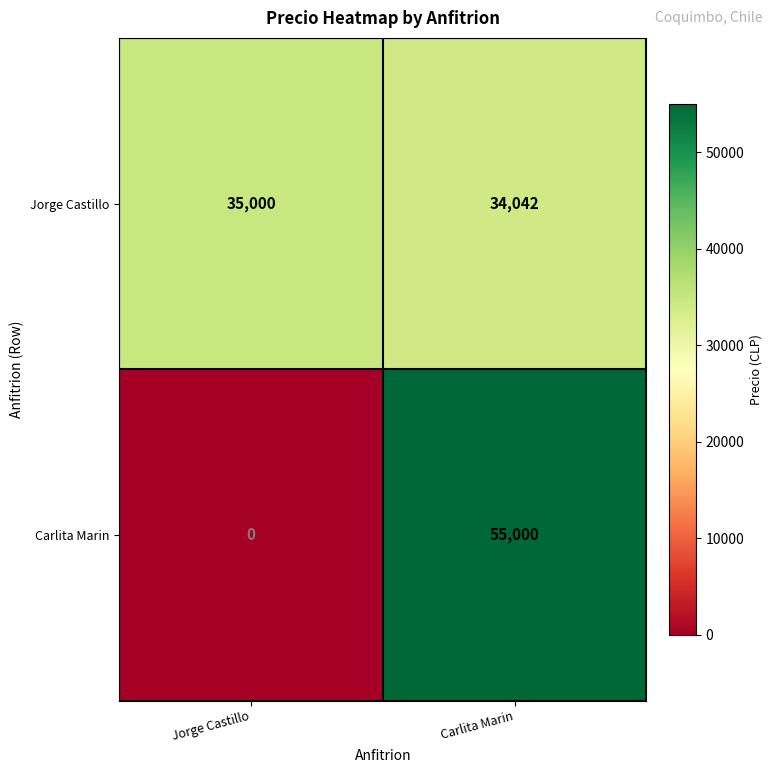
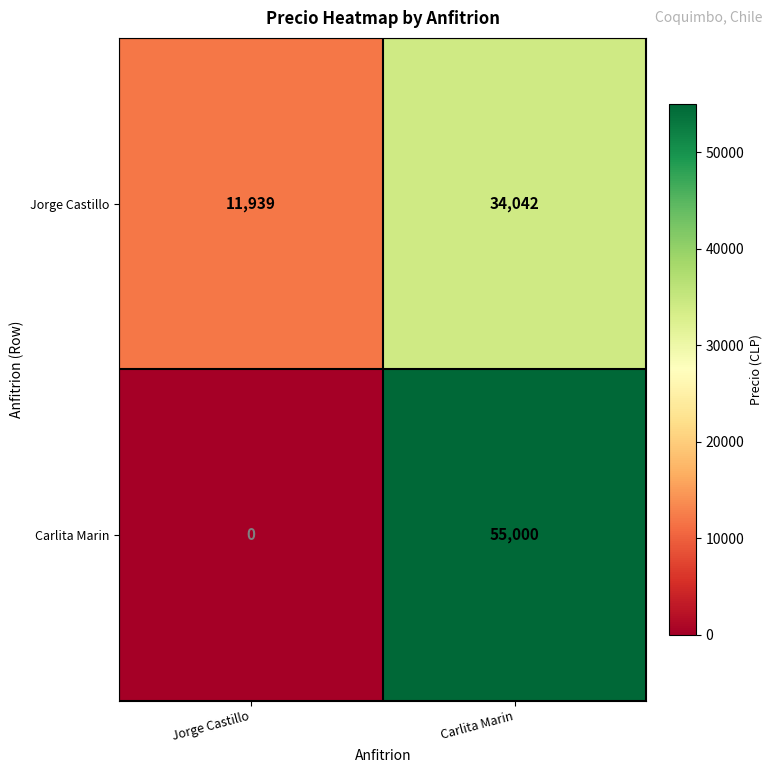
Jorge Castillo, Jorge Castillo: 35,000 -> 11,939
